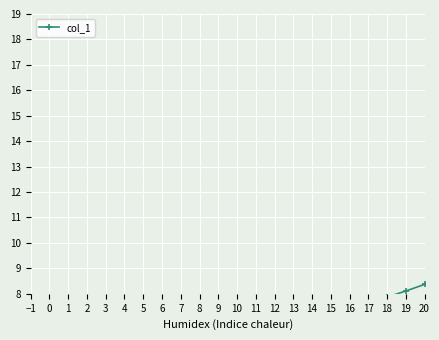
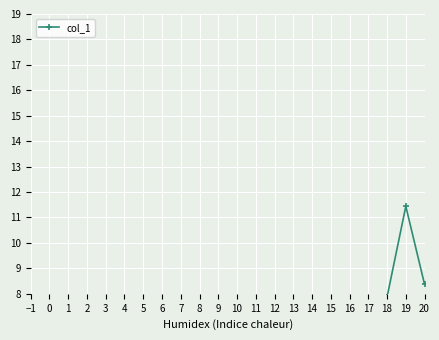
19: 8.1 -> 11.4
